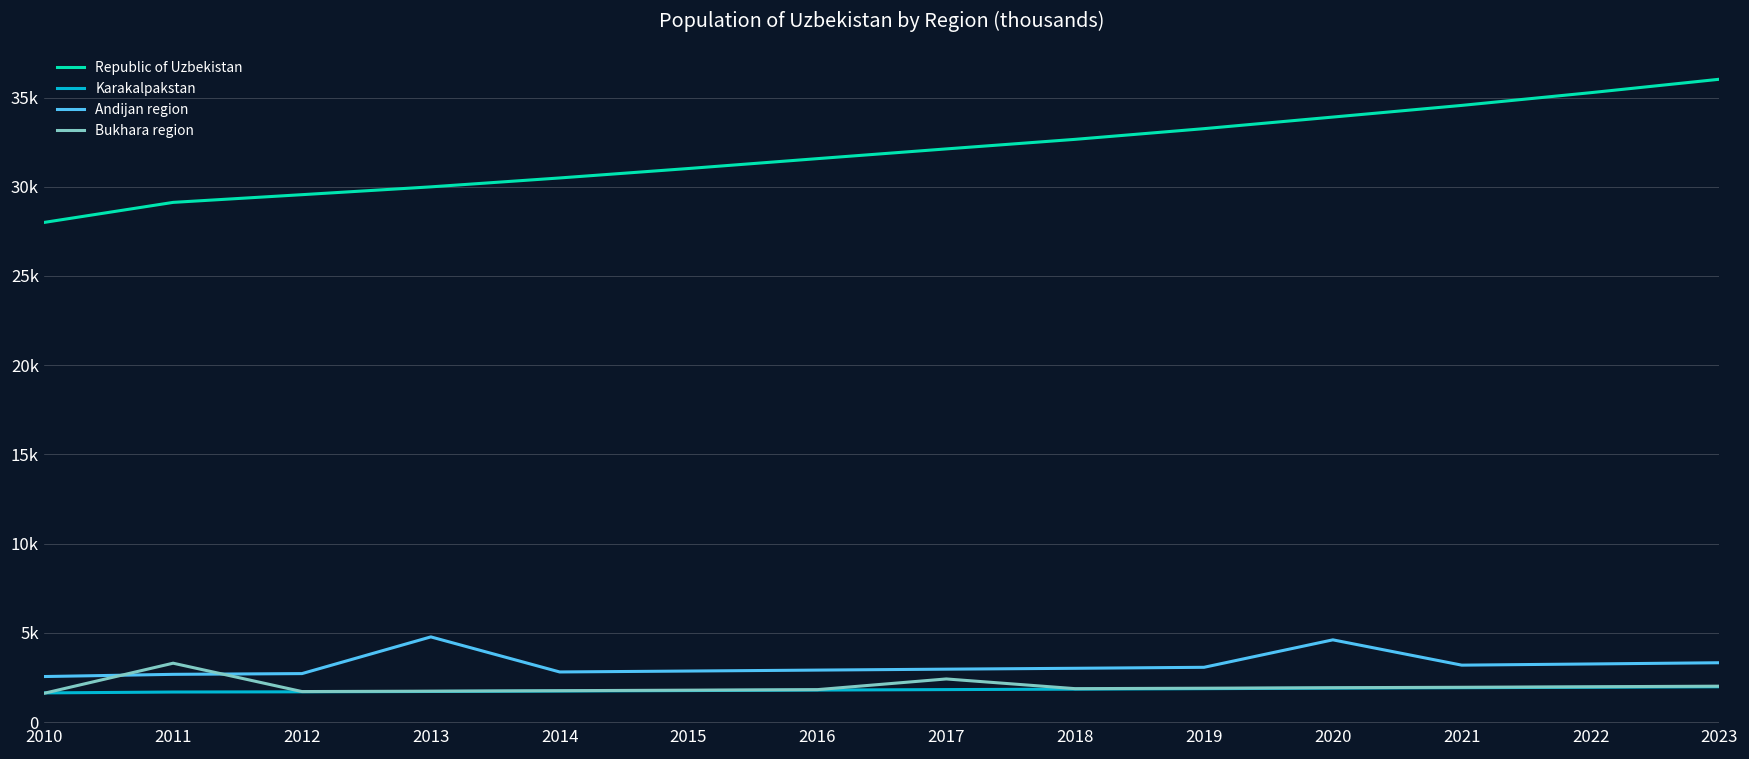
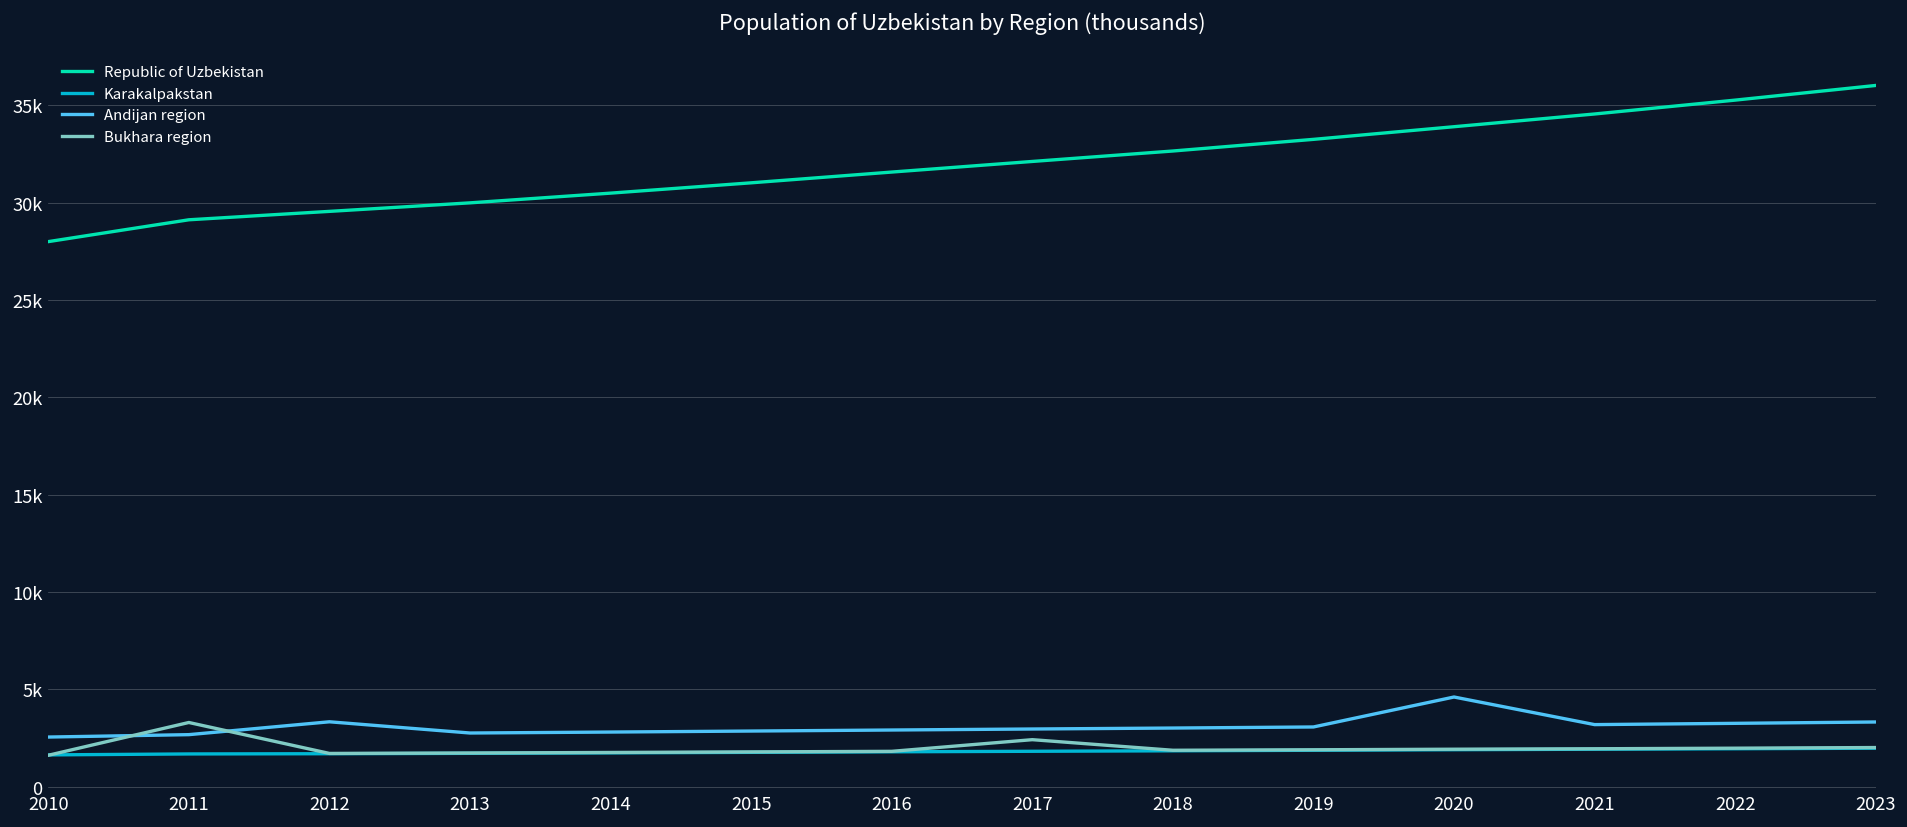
Andijan region, 2012: 2700 -> 3300
Andijan region, 2013: 4800 -> 2800
